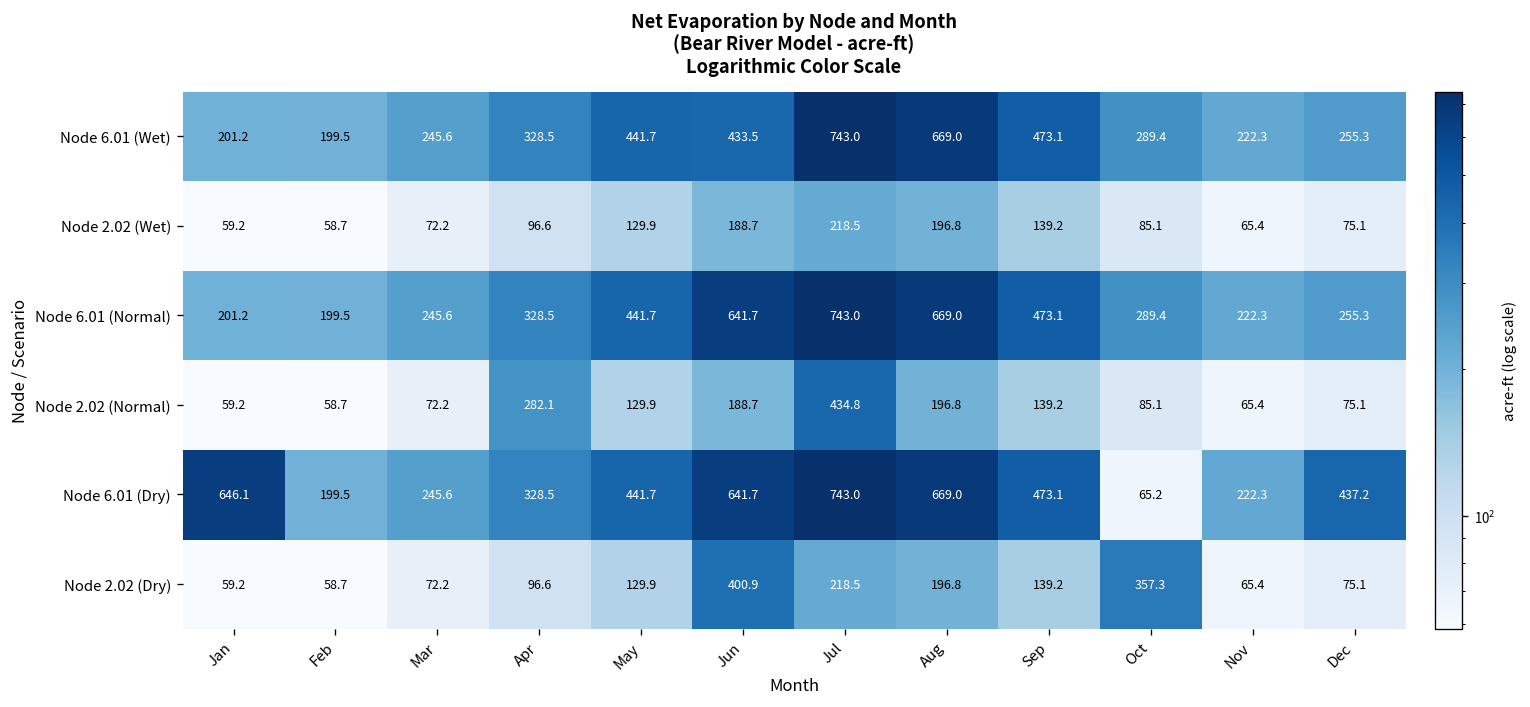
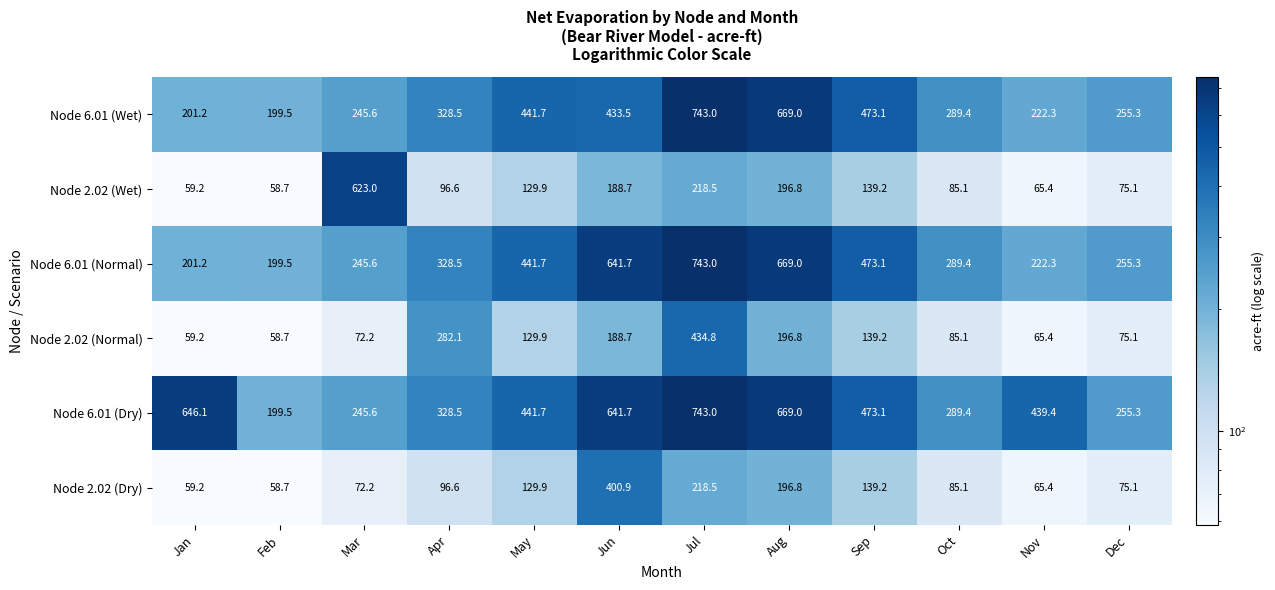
Node 2.02 (Wet), Mar: 72.2 -> 623.0
Node 6.01 (Dry), Oct: 65.2 -> 289.4
Node 6.01 (Dry), Nov: 222.3 -> 439.4
Node 6.01 (Dry), Dec: 437.2 -> 255.3
Node 2.02 (Dry), Oct: 357.3 -> 85.1
